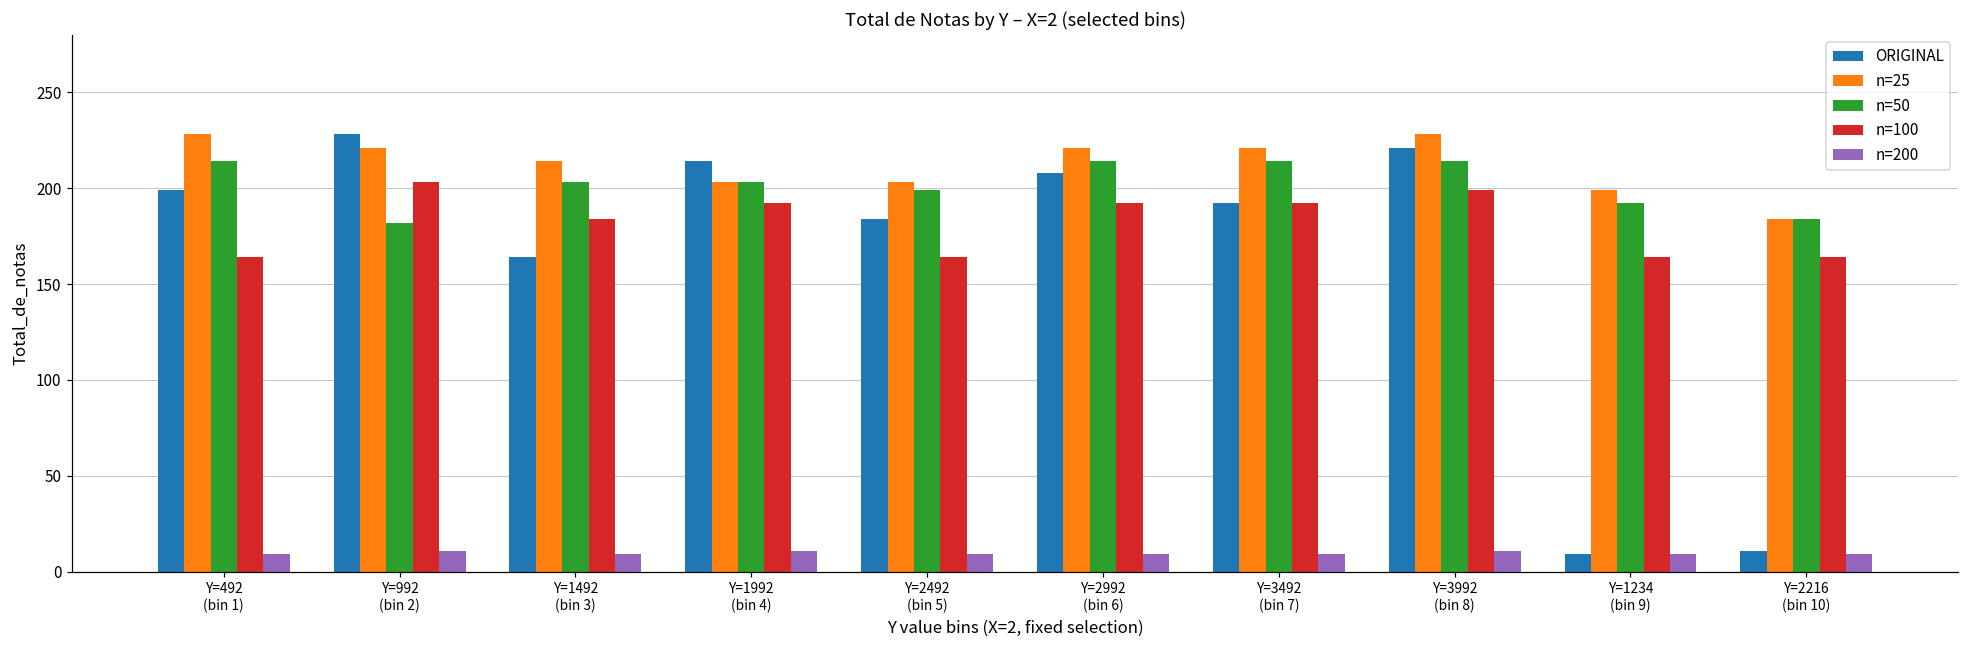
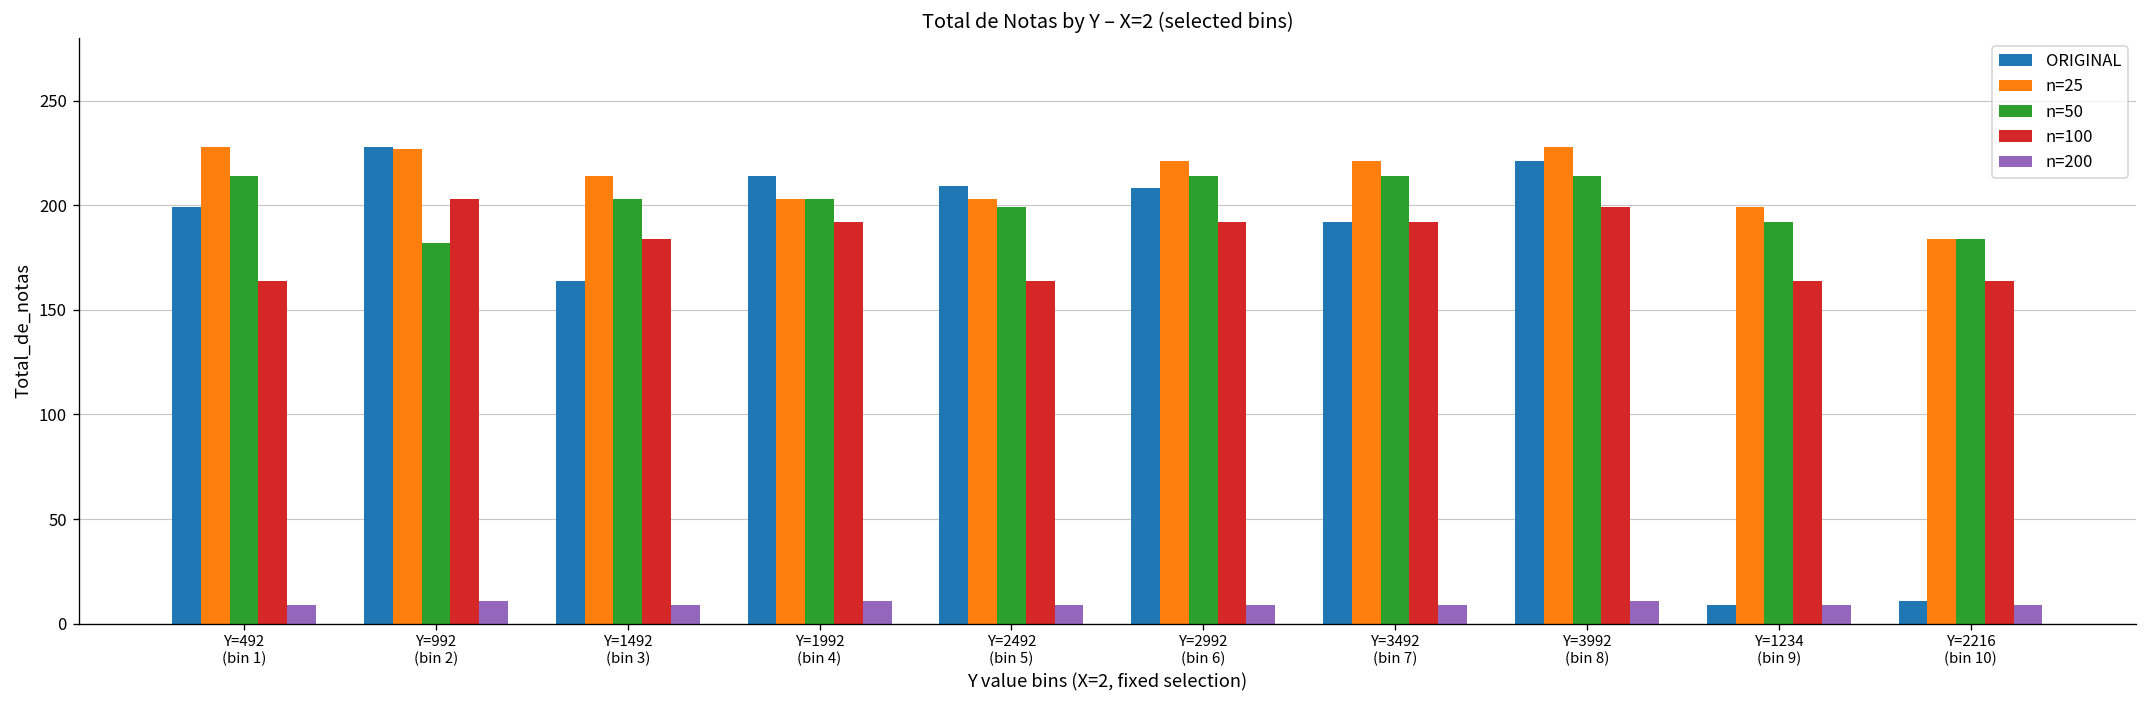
n=25, Y=992 (bin 2): 221 -> 227
ORIGINAL, Y=2492 (bin 5): 184 -> 209
